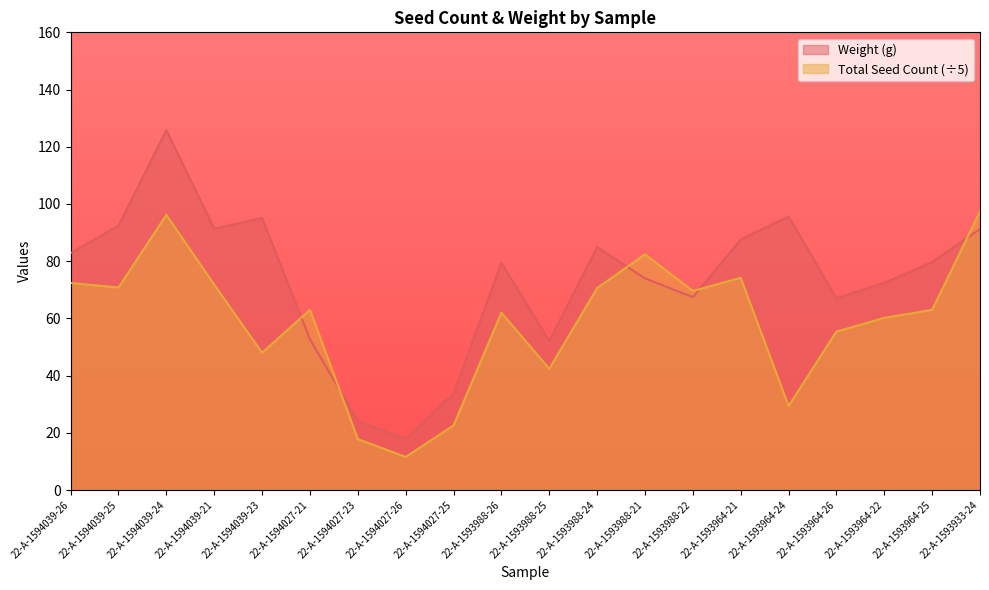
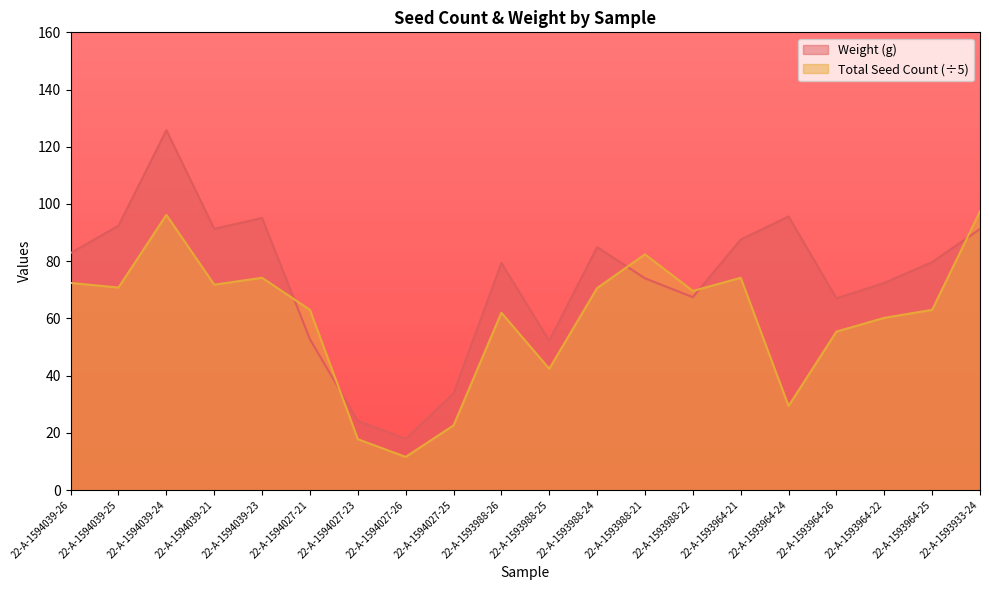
Total Seed Count (÷5), 22-A-1594039-23: 48 -> 74
